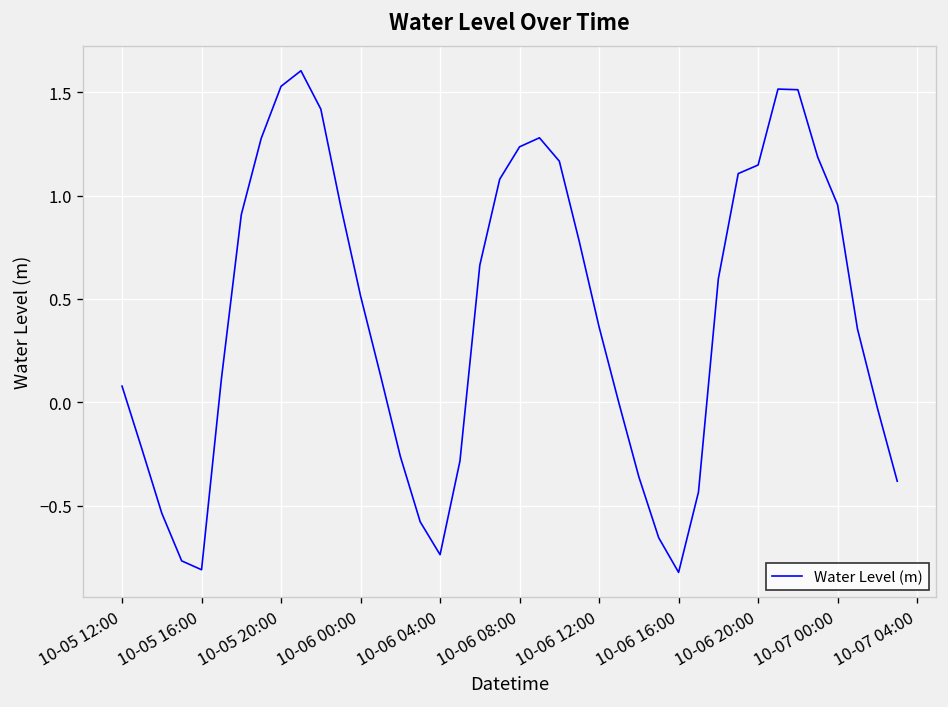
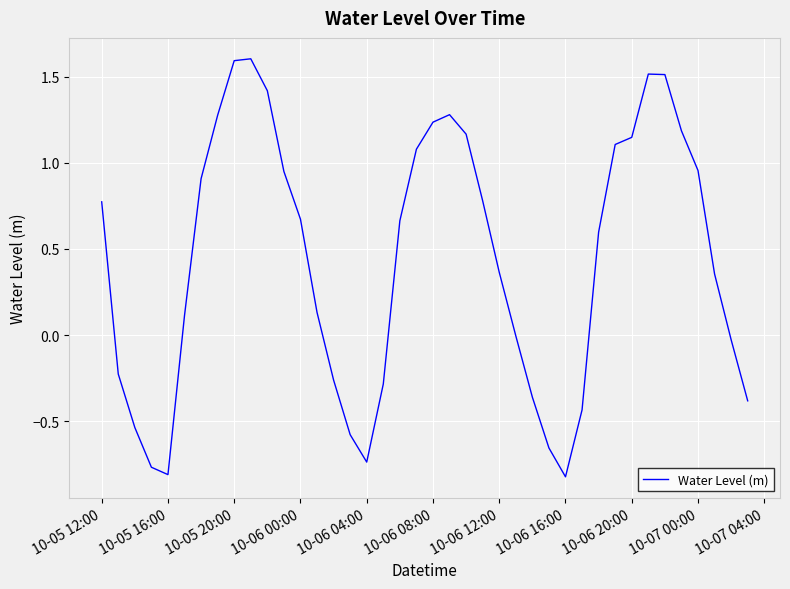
10-05 12:00: 0.08 -> 0.77
10-05 20:00: 1.53 -> 1.59
10-06 00:00: 0.51 -> 0.67
